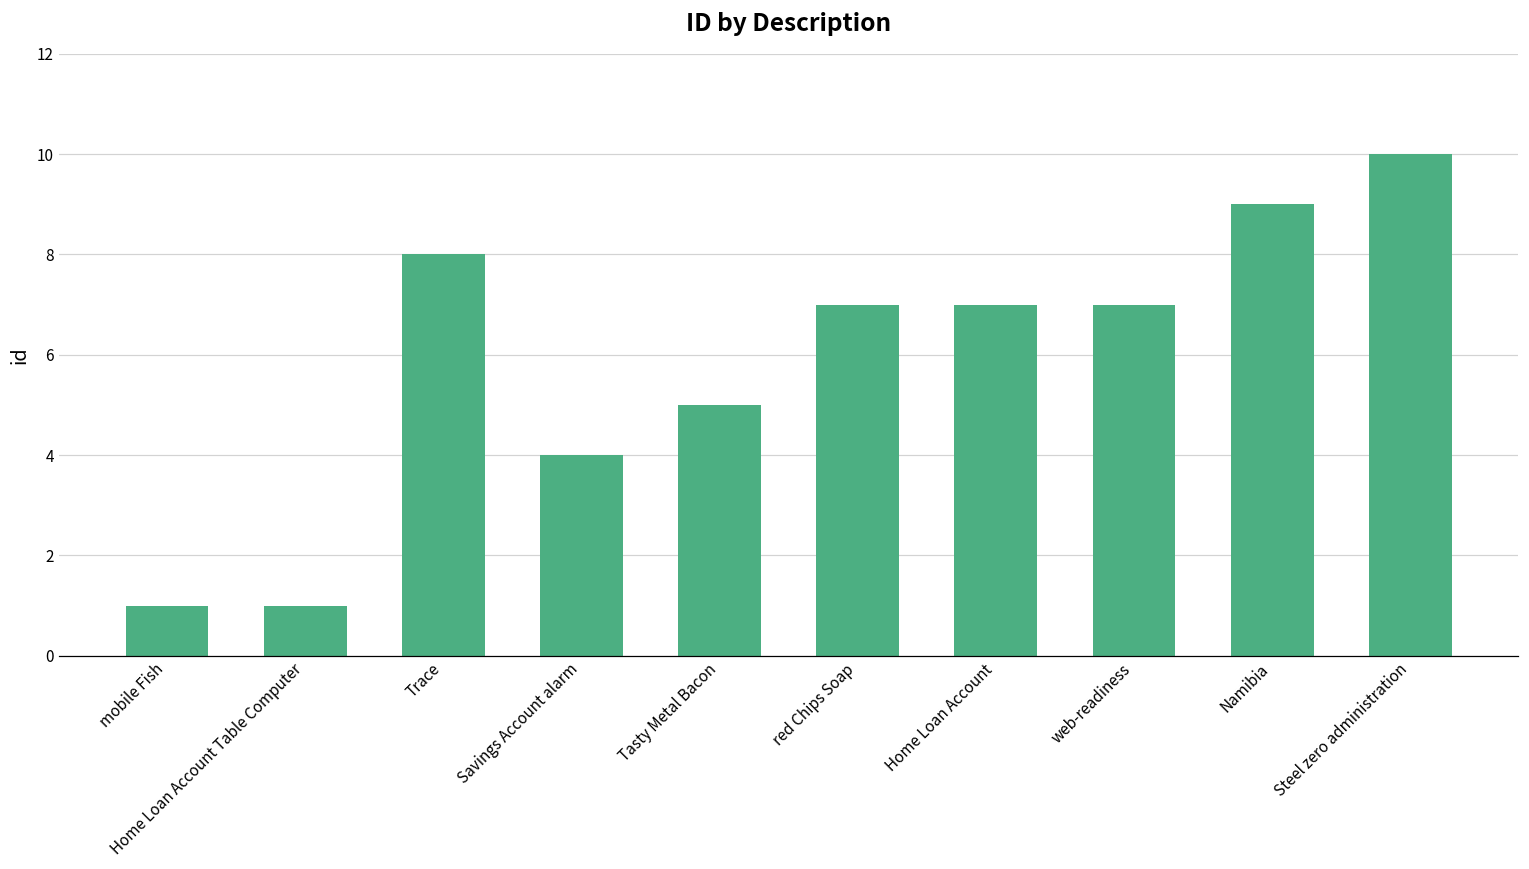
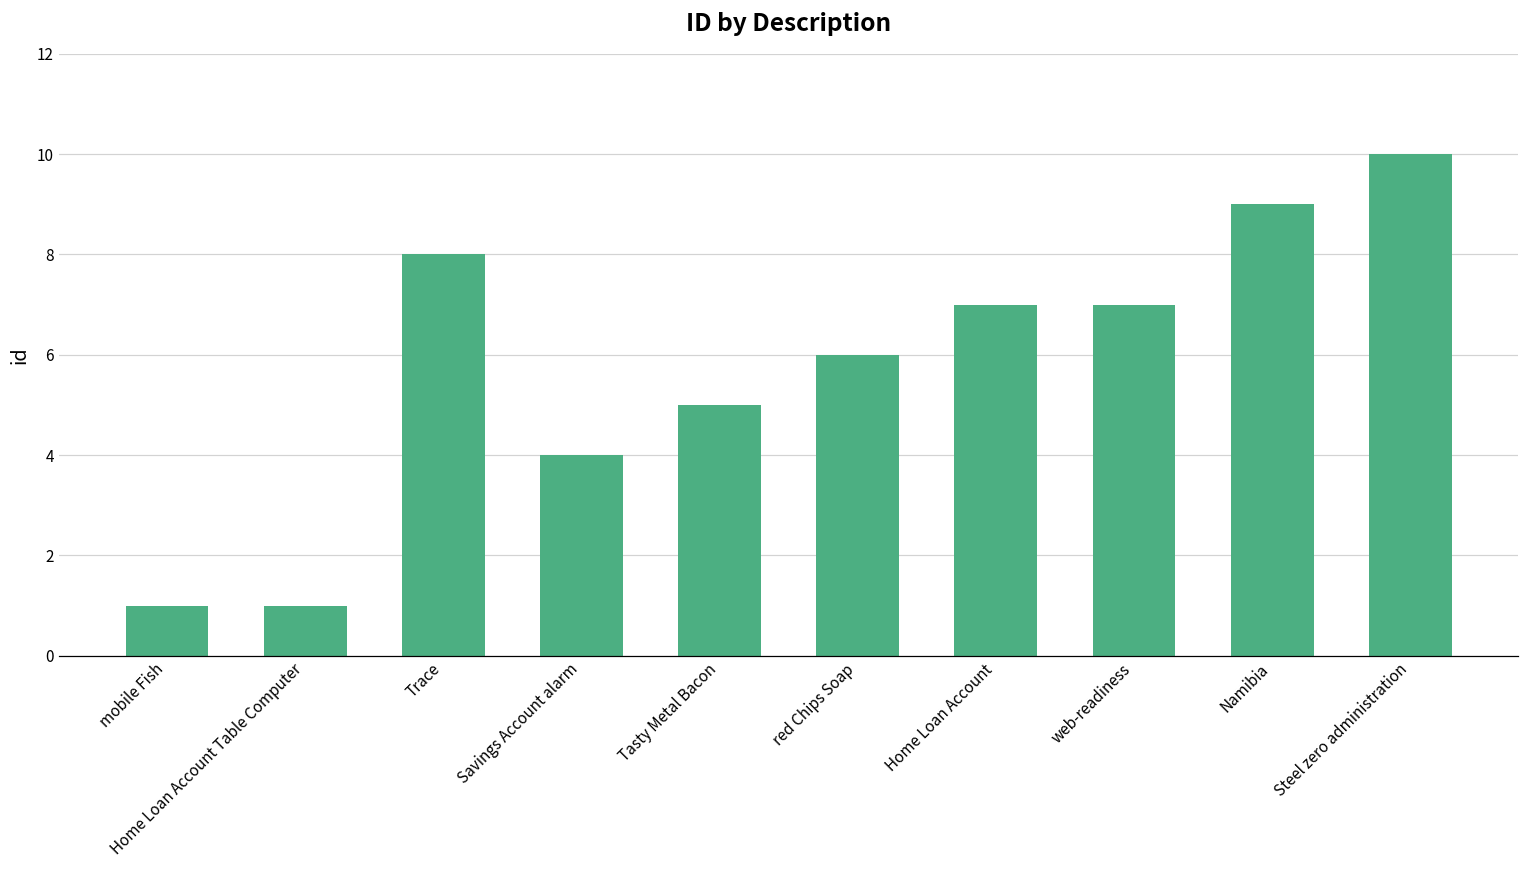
red Chips Soap: 7 -> 6
